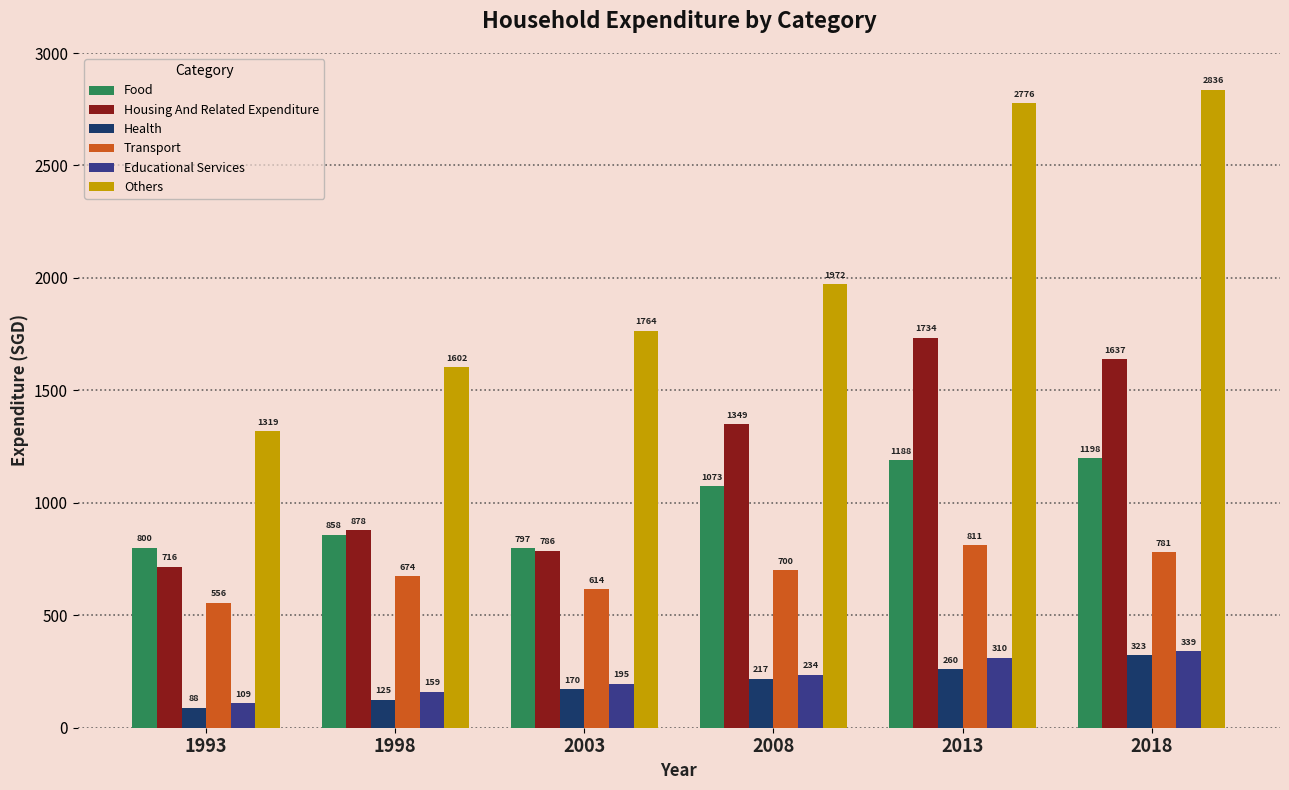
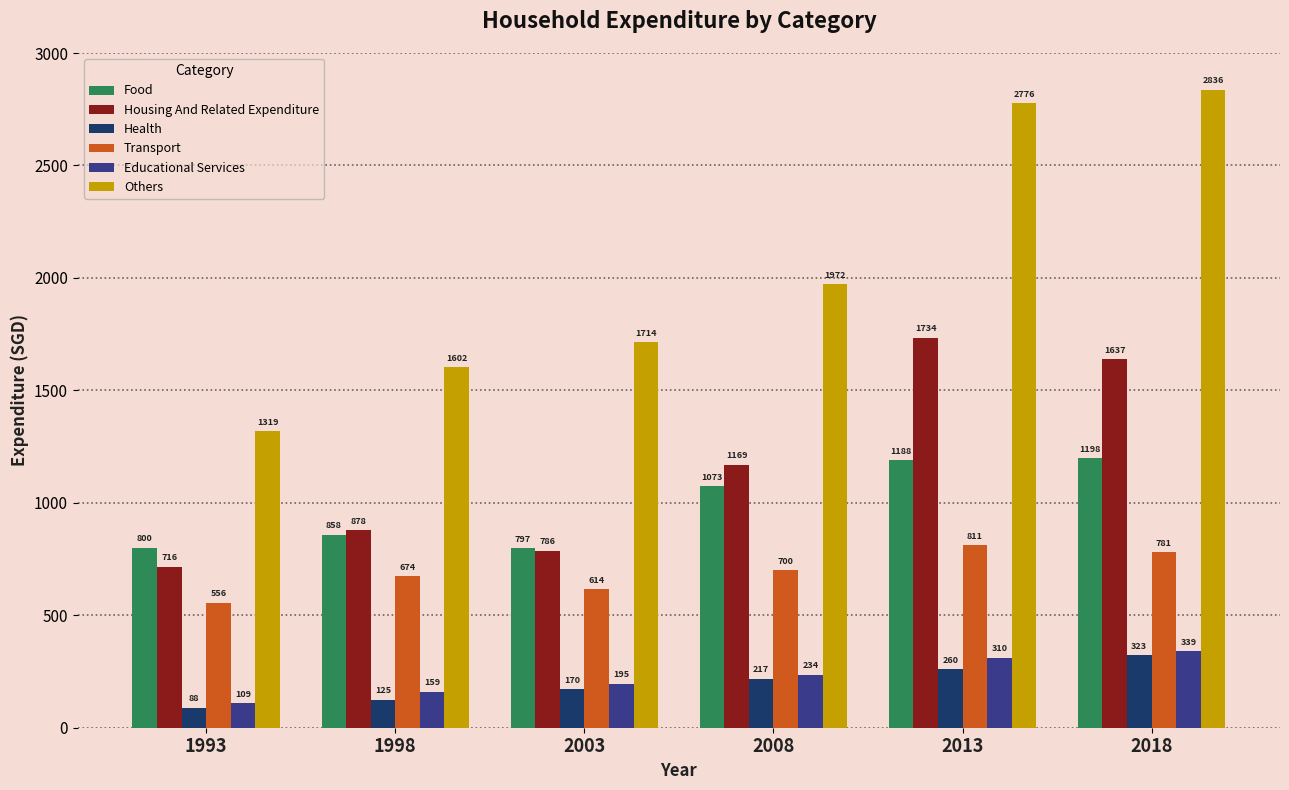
Others, 2003: 1764 -> 1714
Housing And Related Expenditure, 2008: 1349 -> 1169
